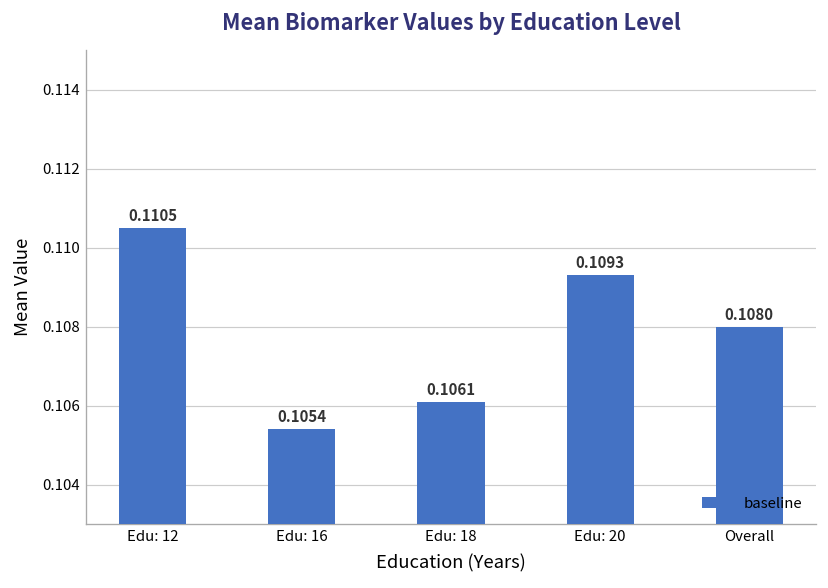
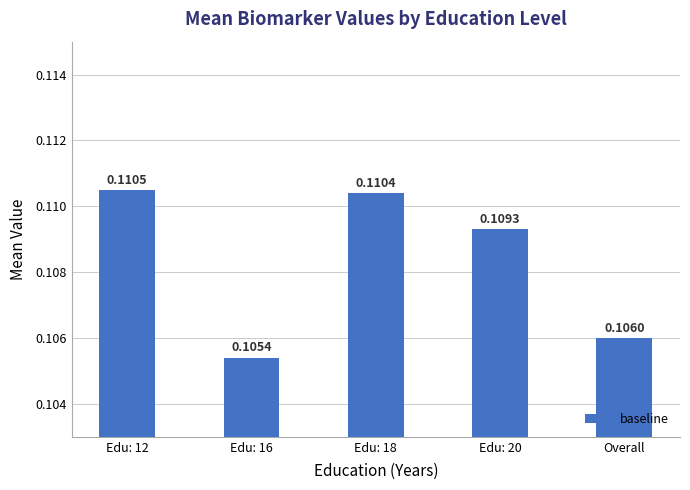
Edu: 18: 0.1061 -> 0.1104
Overall: 0.1080 -> 0.1060
